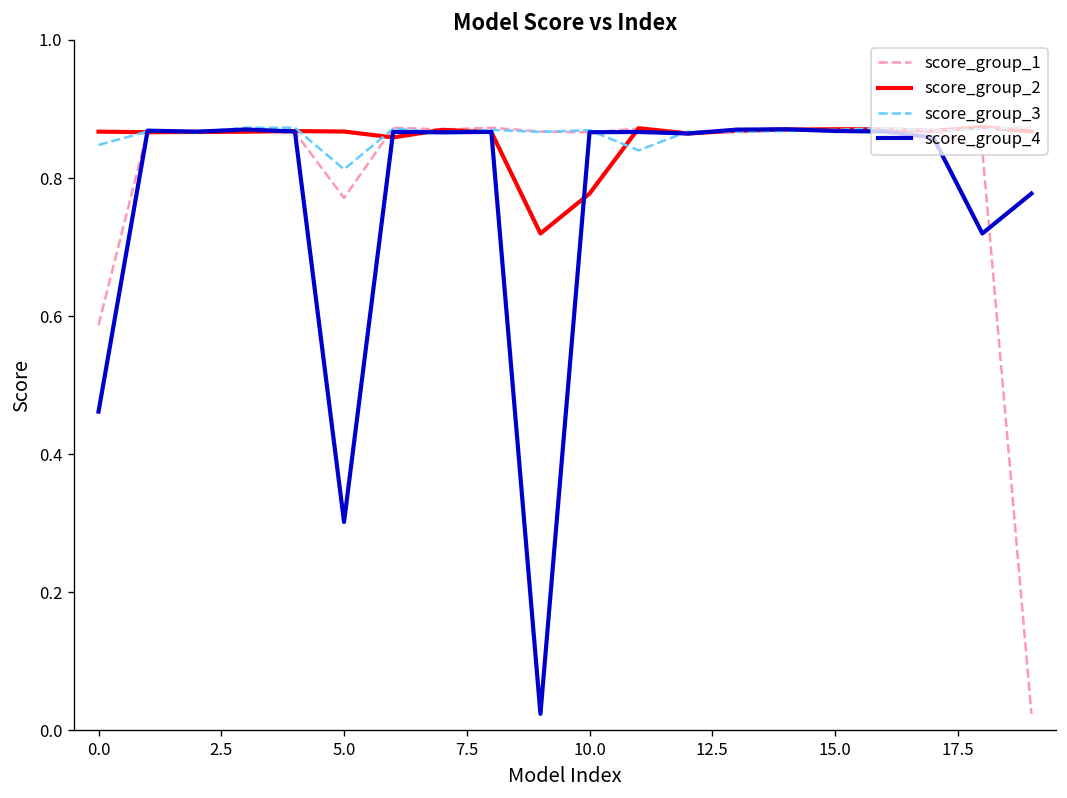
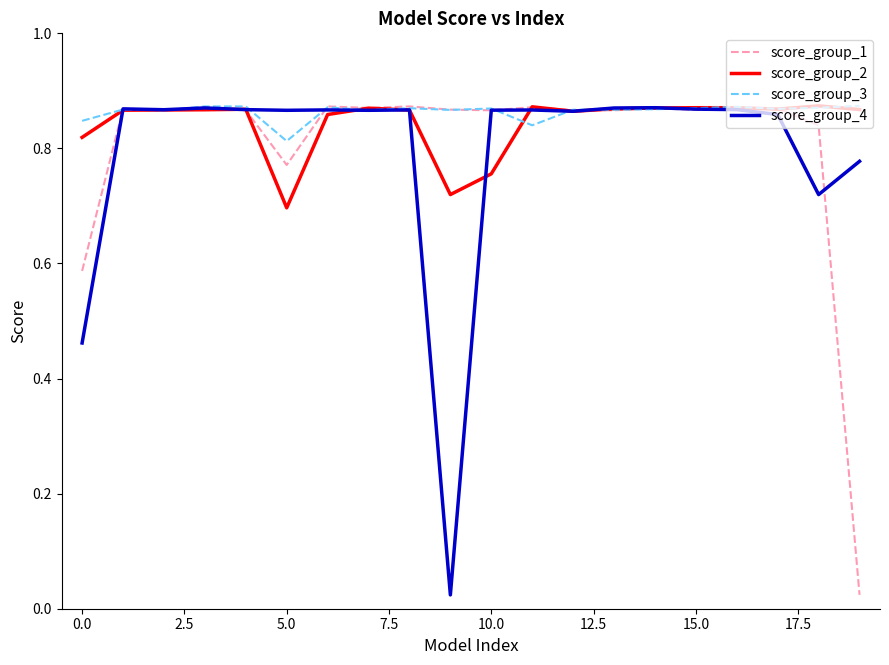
score_group_2, 0.0: 0.87 -> 0.82
score_group_2, 5.0: 0.87 -> 0.70
score_group_4, 5.0: 0.30 -> 0.87
score_group_2, 10.0: 0.78 -> 0.76
